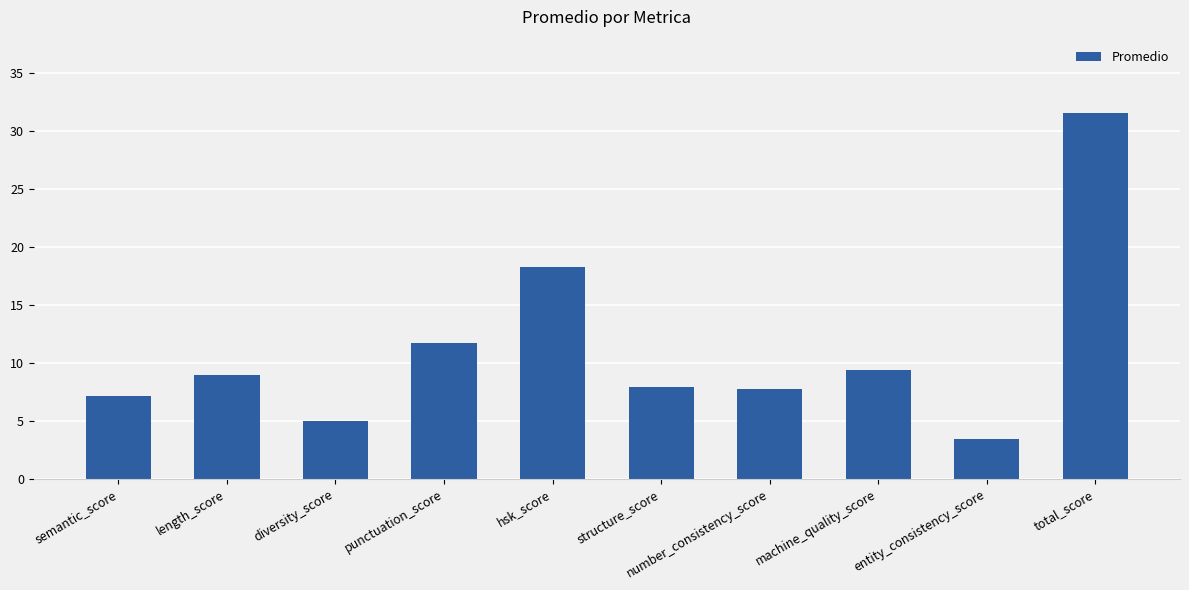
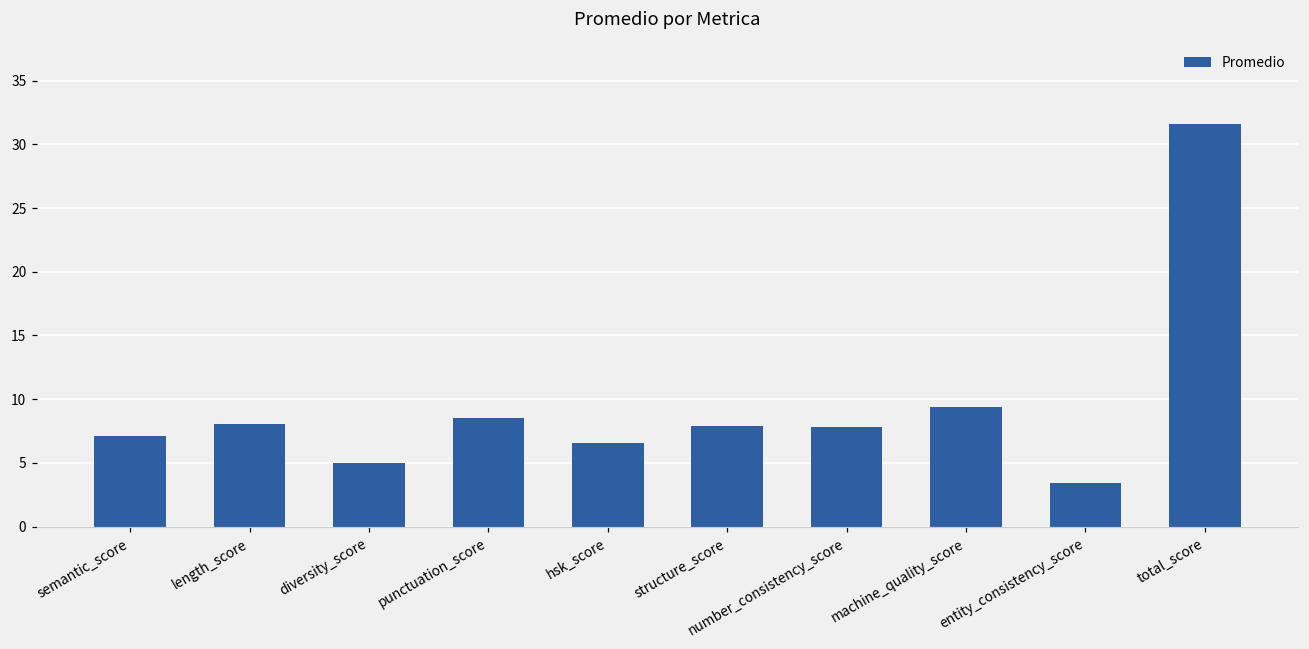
length_score: 9.0 -> 8.1
punctuation_score: 11.7 -> 8.5
hsk_score: 18.2 -> 6.5
